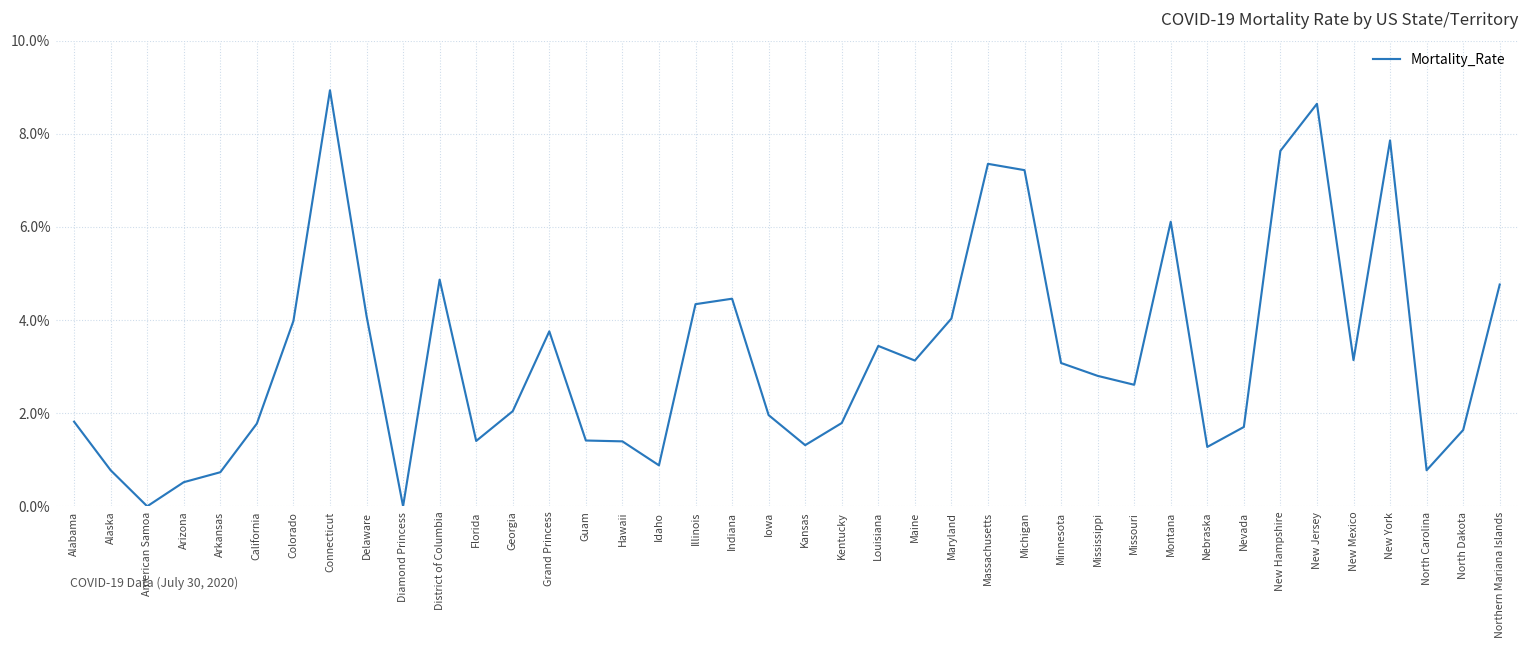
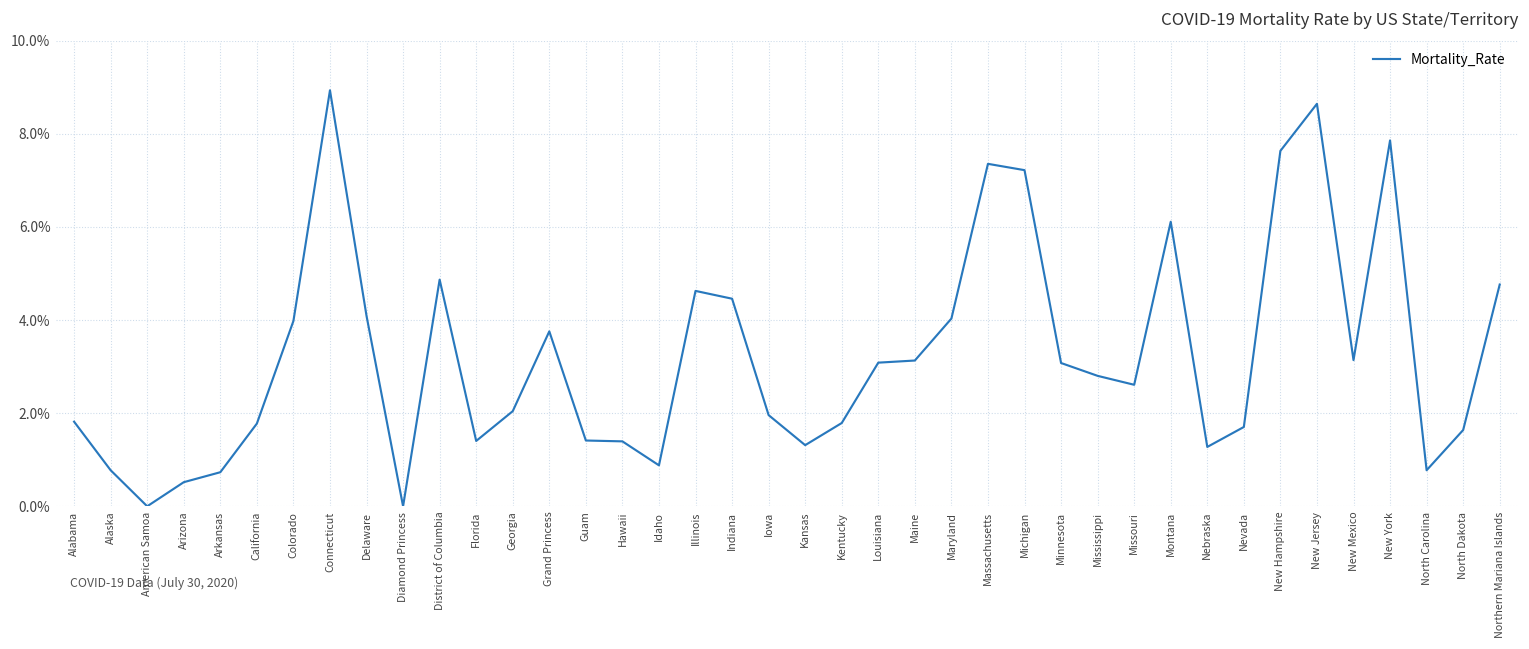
Illinois: 4.3% -> 4.6%
Louisiana: 3.4% -> 3.1%
